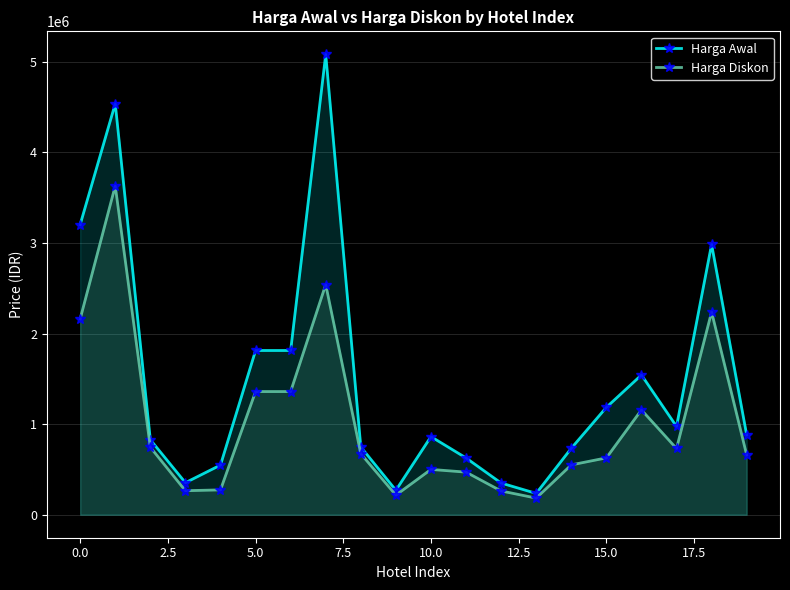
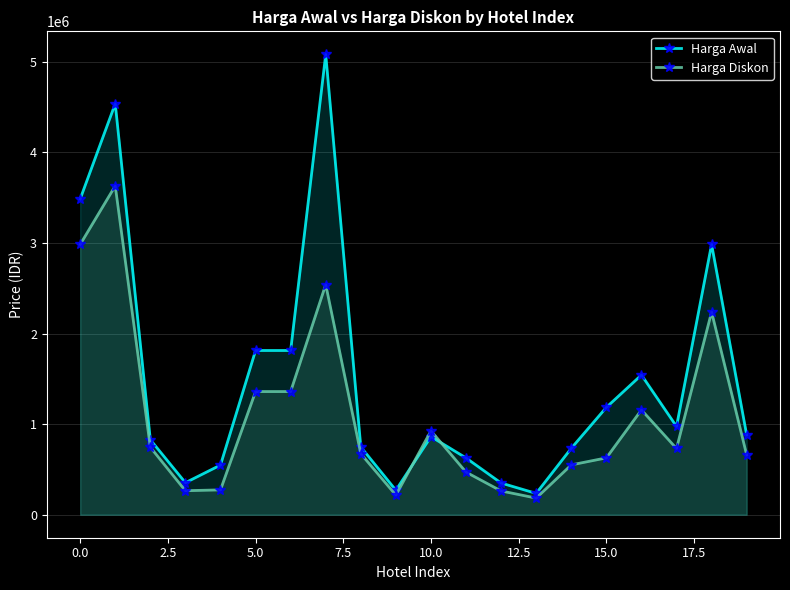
Harga Awal, 0.0: 3200000 -> 3500000
Harga Diskon, 0.0: 2200000 -> 3000000
Harga Diskon, 10.0: 500000 -> 900000
